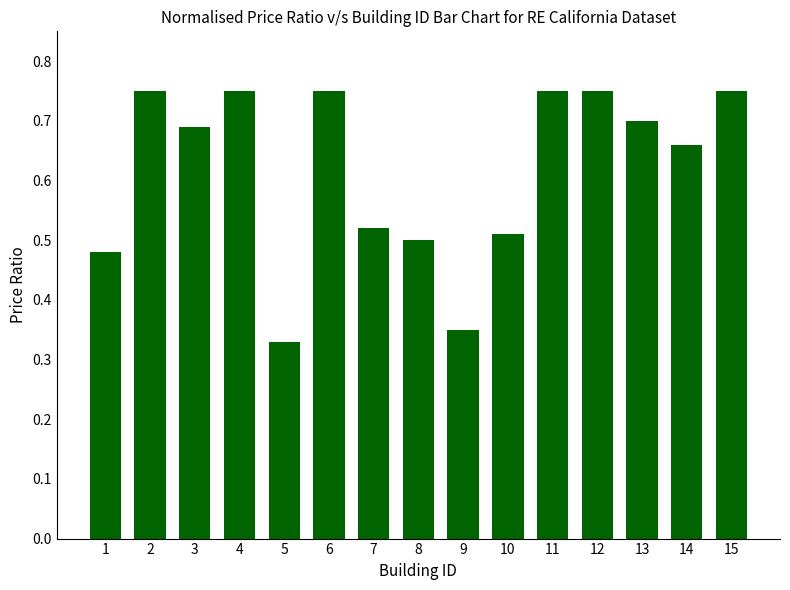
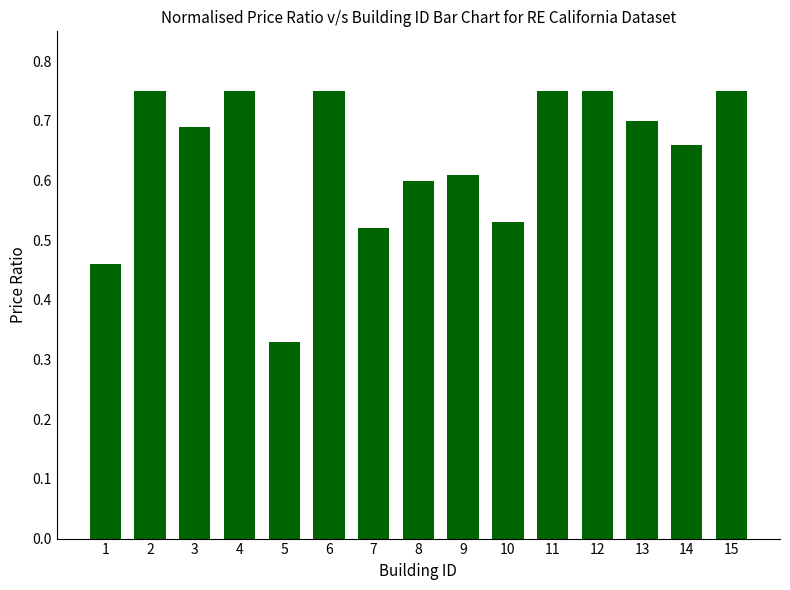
1: 0.48 -> 0.46
8: 0.5 -> 0.6
9: 0.35 -> 0.61
10: 0.51 -> 0.53
